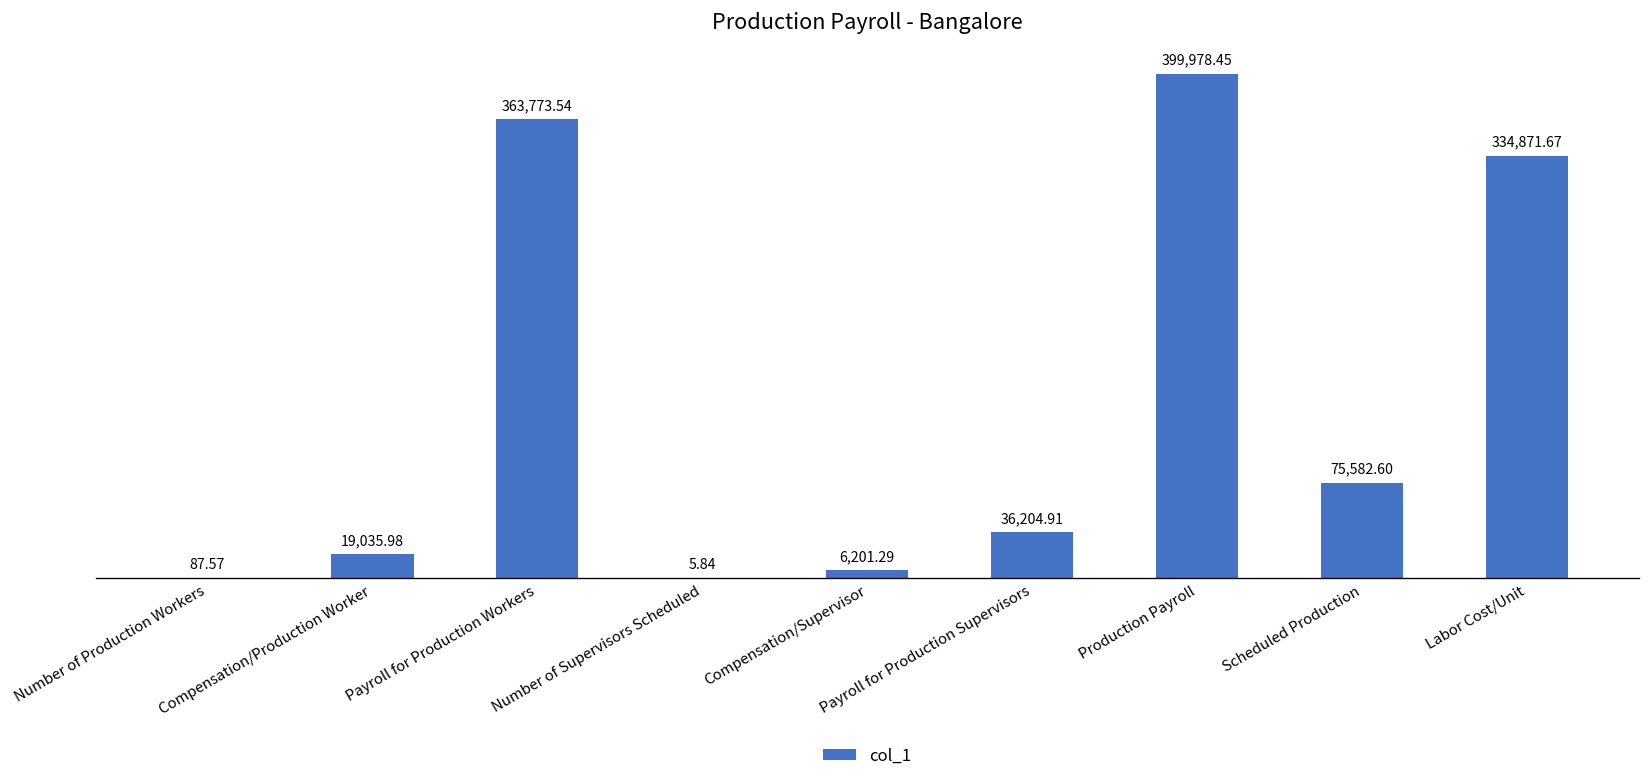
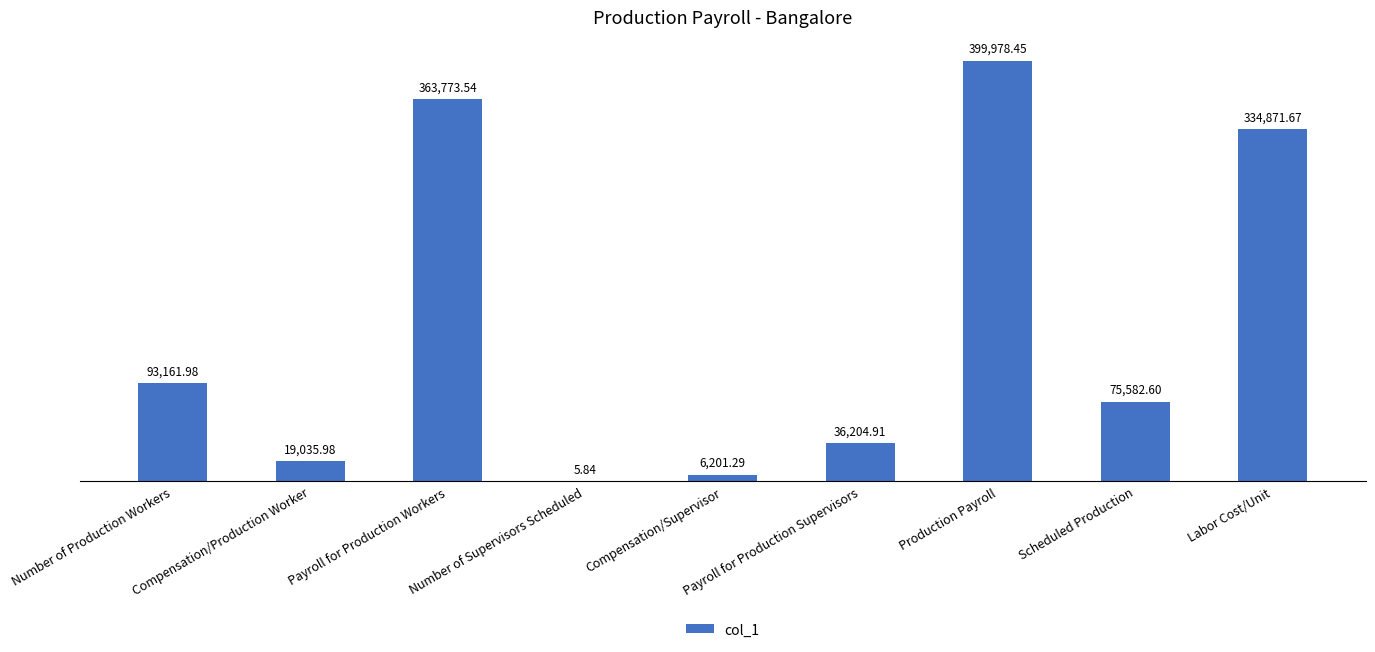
Number of Production Workers: 87.57 -> 93,161.98
